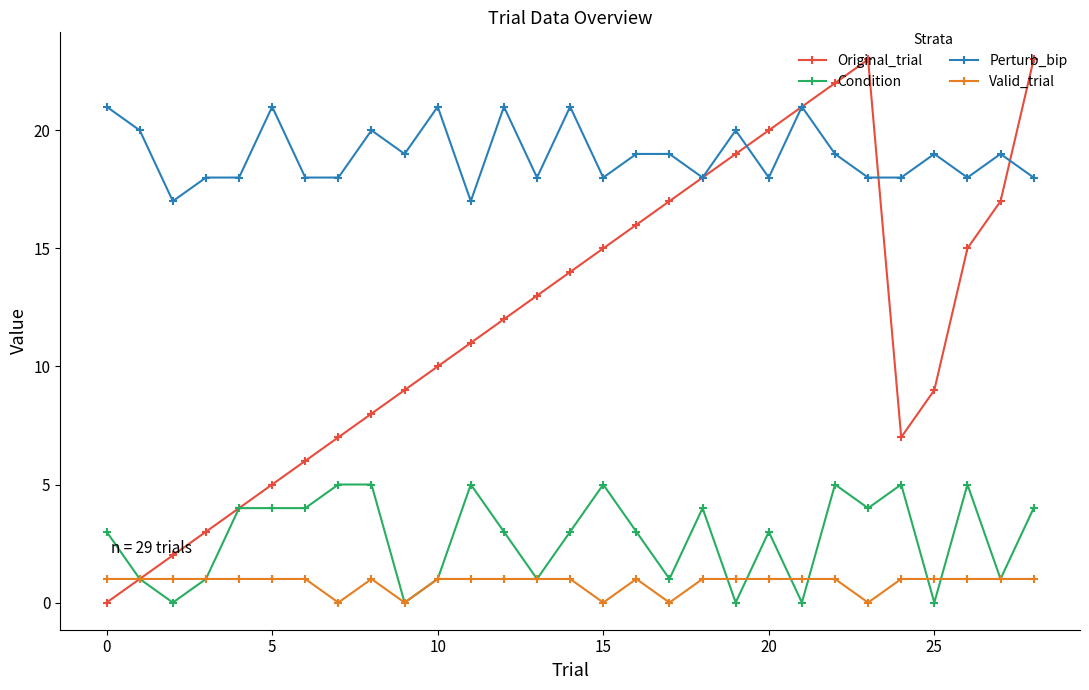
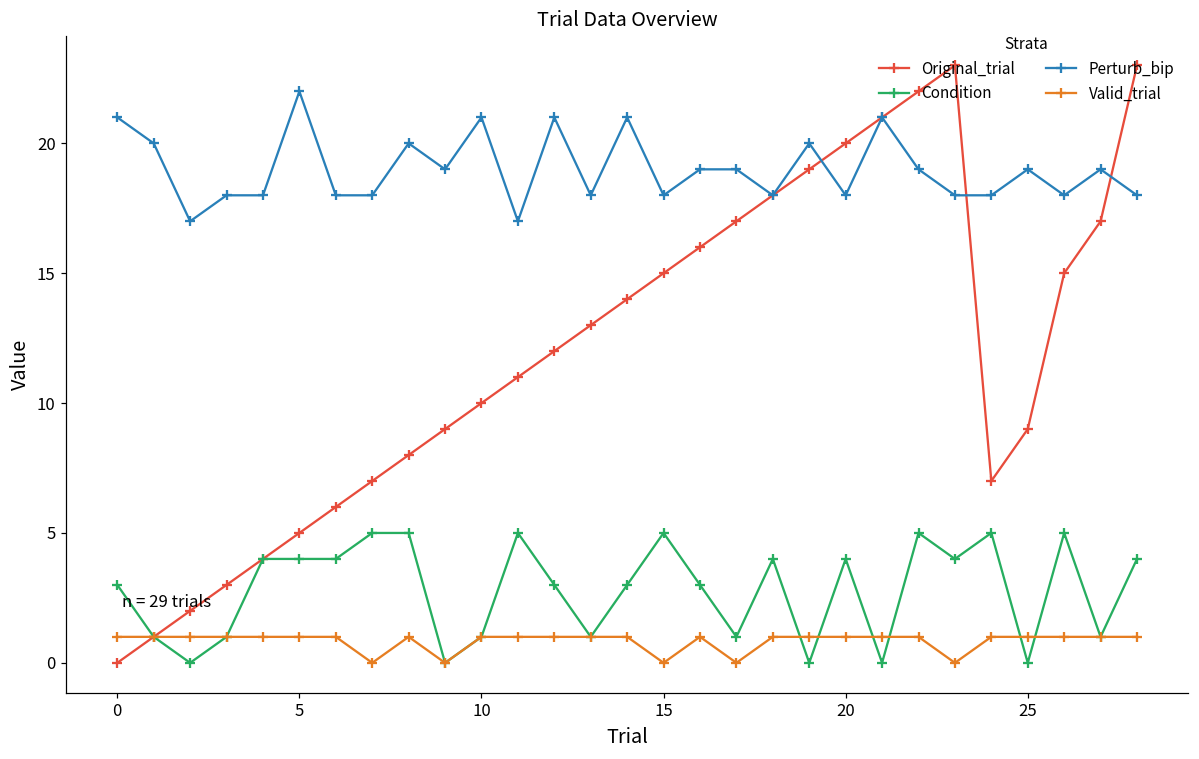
Perturb_bip, 5: 21 -> 22
Condition, 20: 3 -> 4
